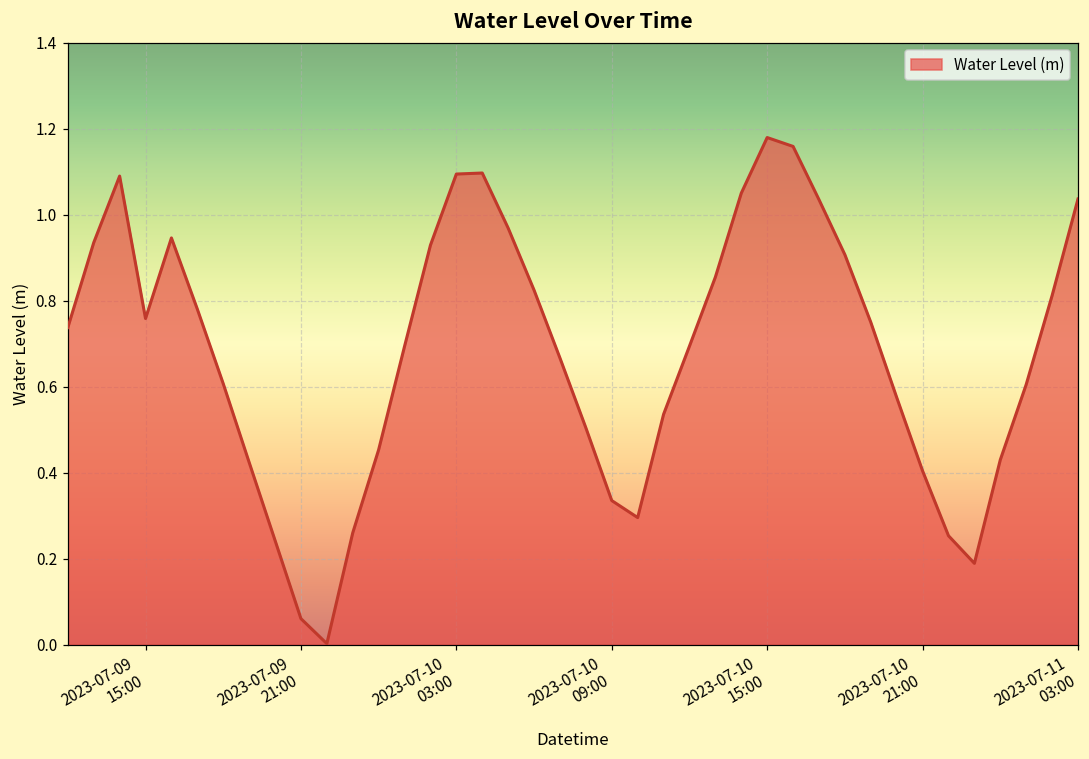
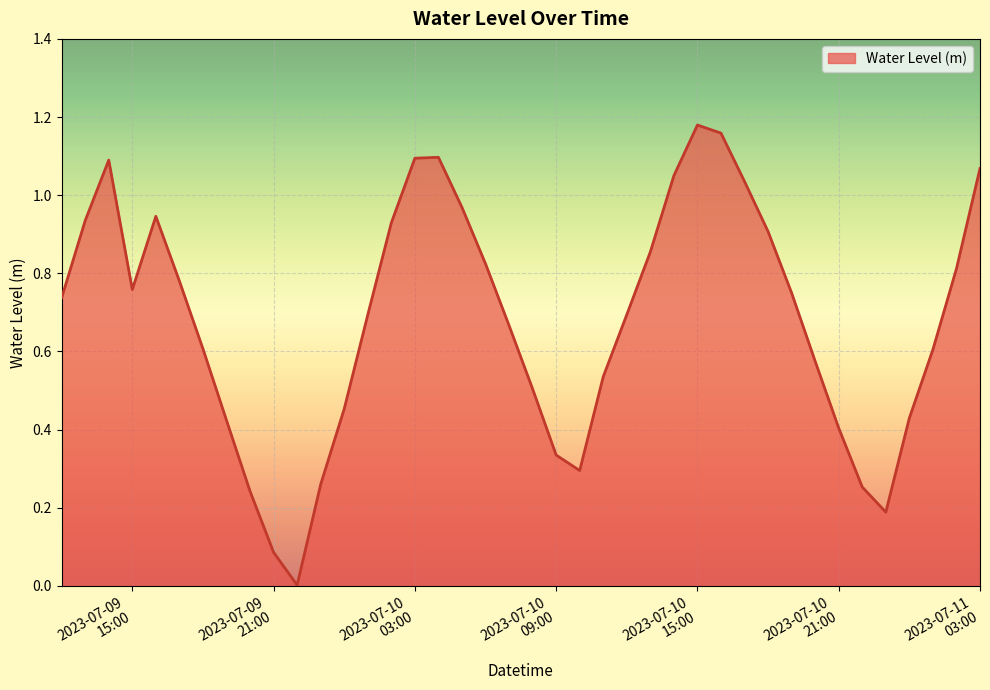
2023-07-09 21:00: 0.06 -> 0.09
2023-07-11 03:00: 1.04 -> 1.07
